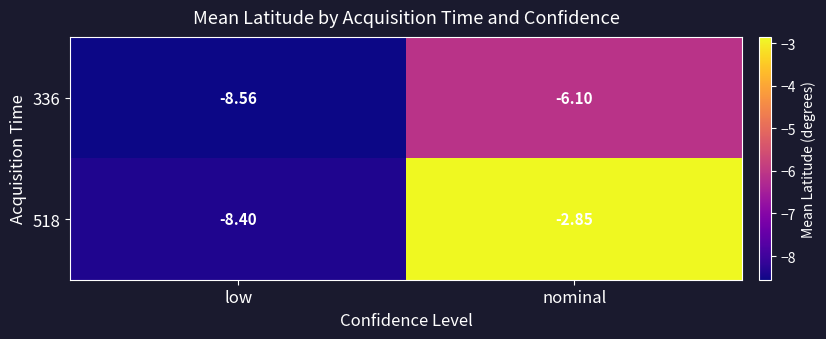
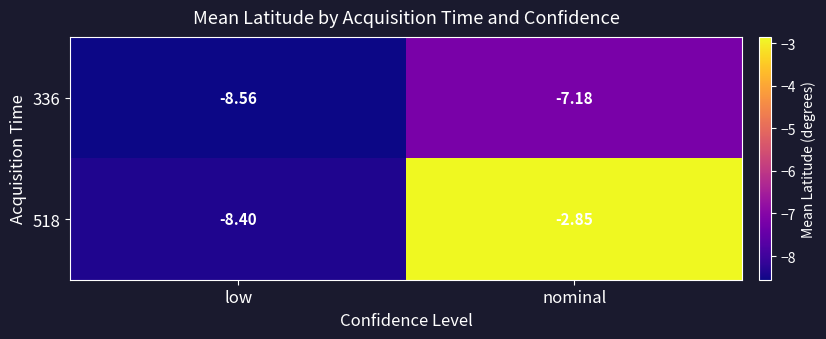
336, nominal: -6.10 -> -7.18
